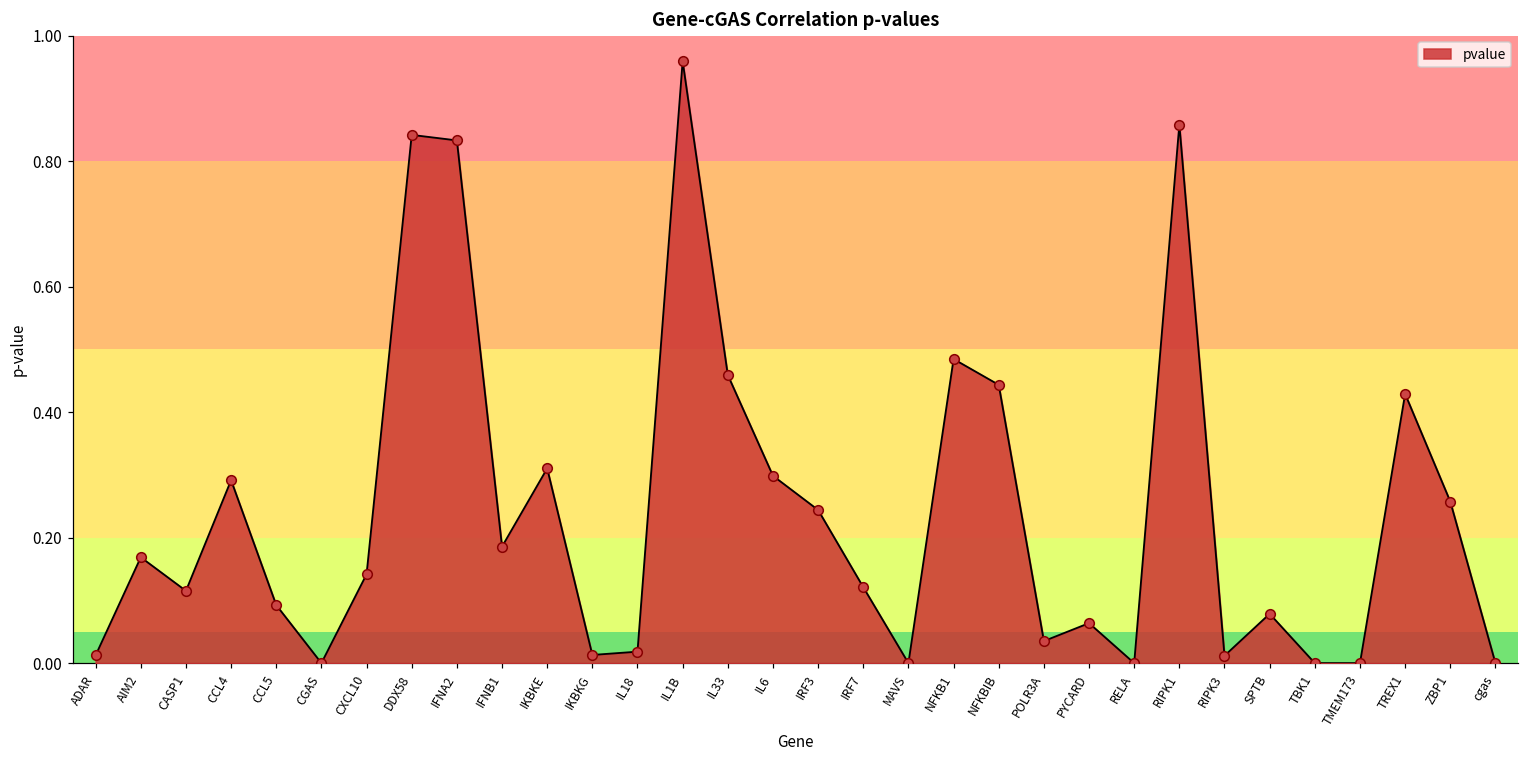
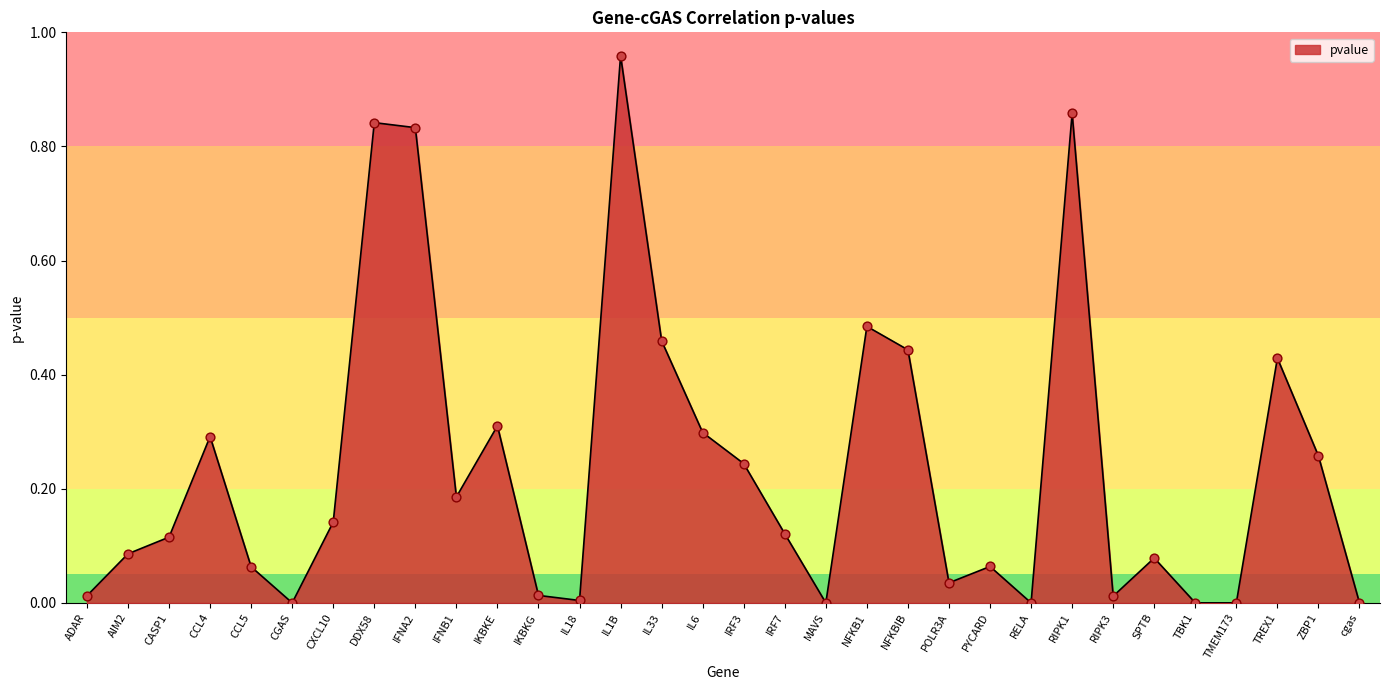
AIM2: 0.17 -> 0.09
CCL5: 0.09 -> 0.06
IL18: 0.02 -> 0.00
